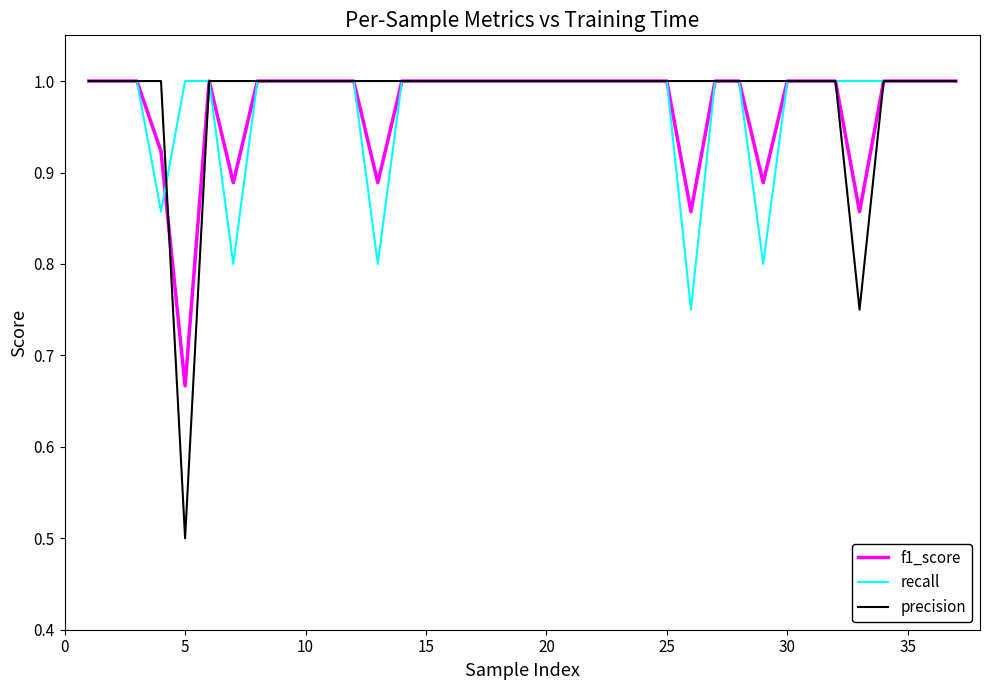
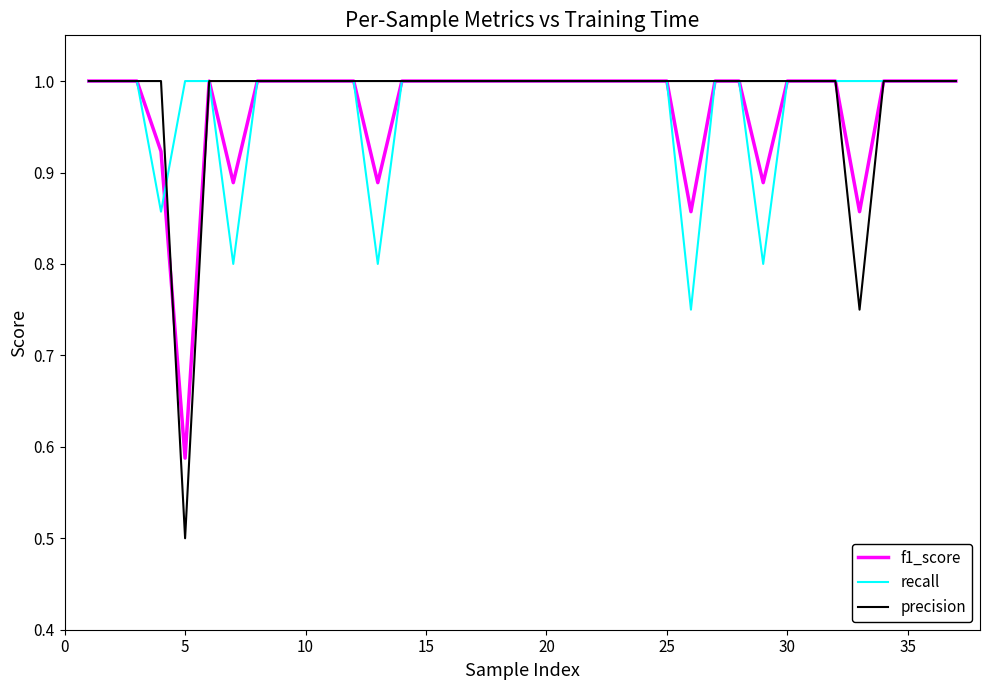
f1_score, 5: 0.67 -> 0.59
